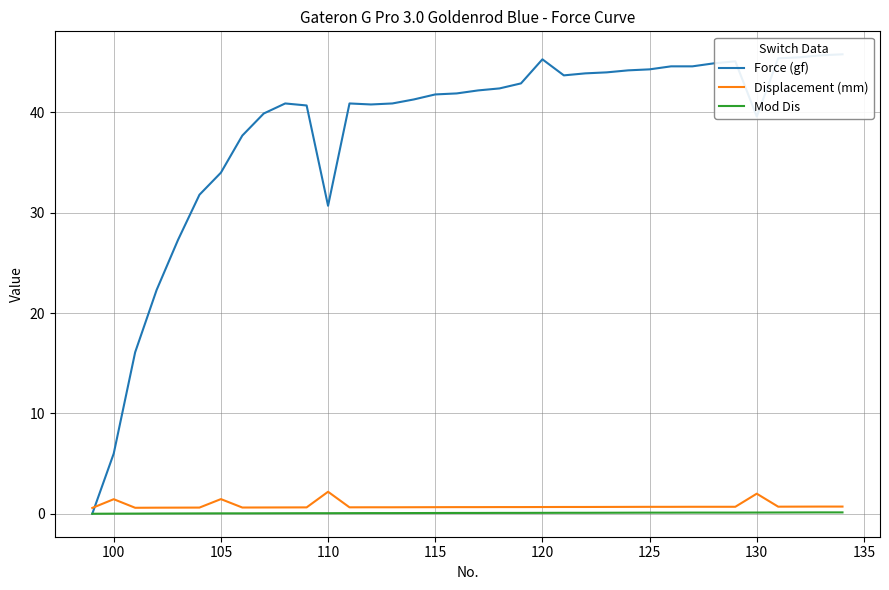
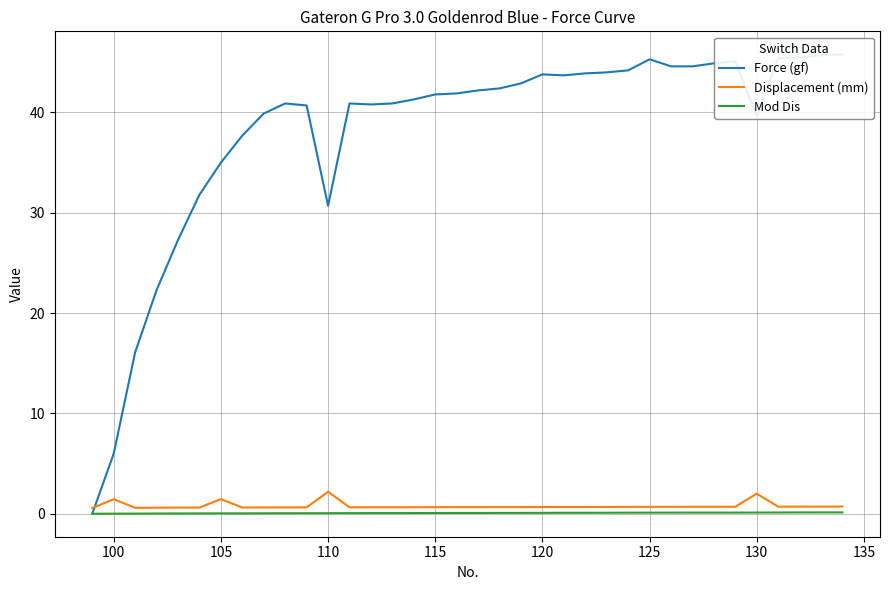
Force (gf), 105: 34 -> 35
Force (gf), 120: 45.3 -> 43.8
Force (gf), 125: 44.3 -> 45.3
